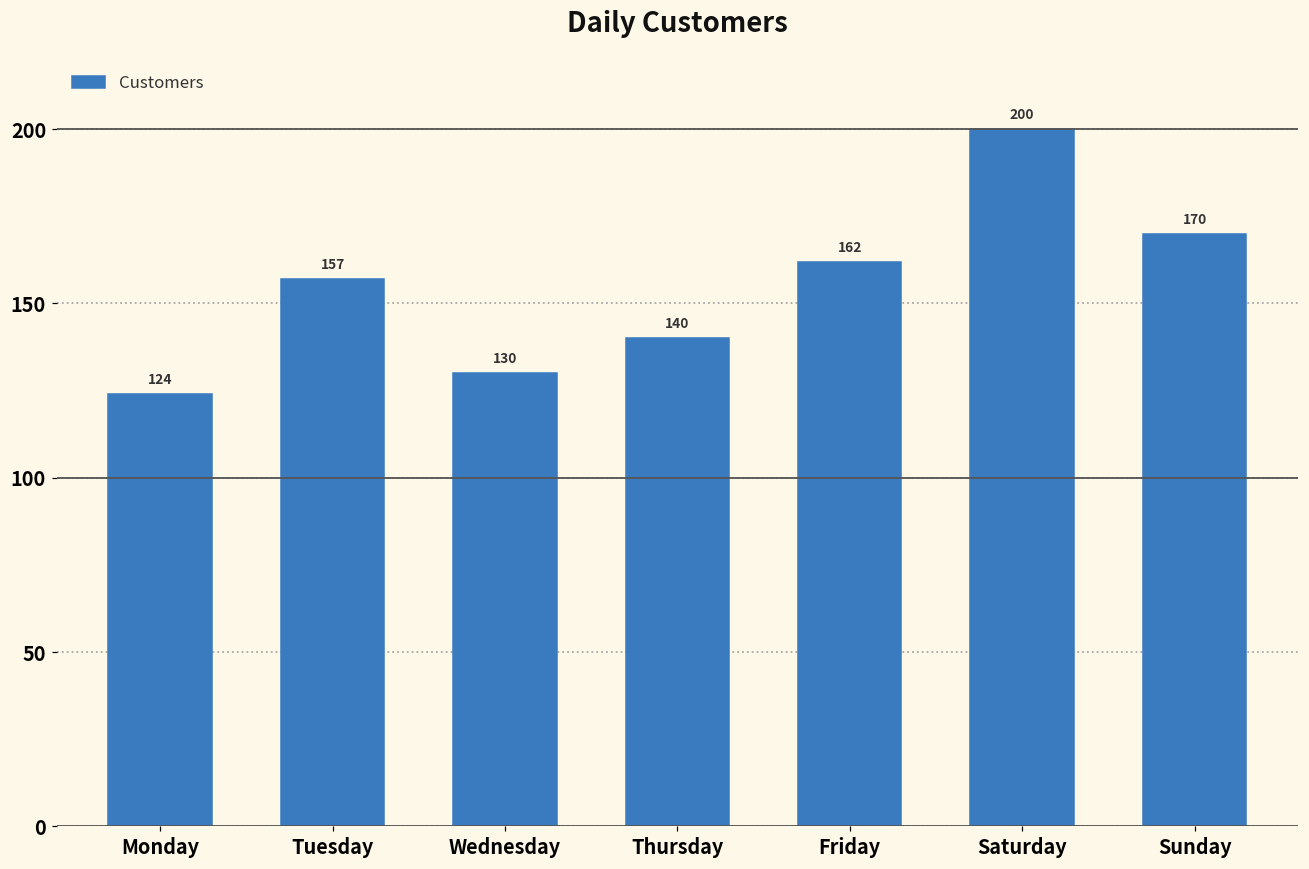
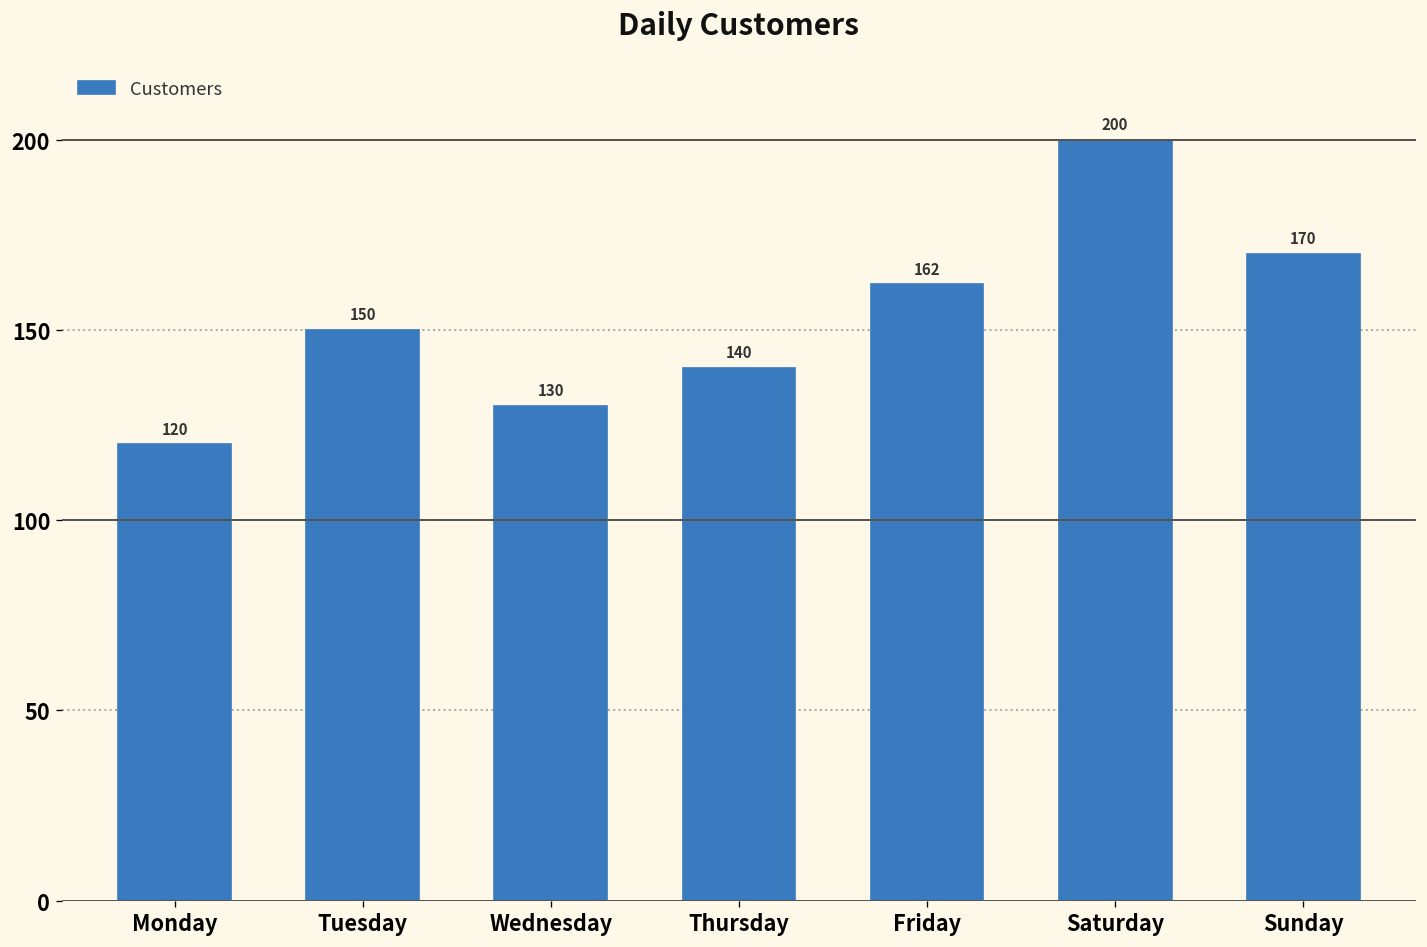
Monday: 124 -> 120
Tuesday: 157 -> 150
